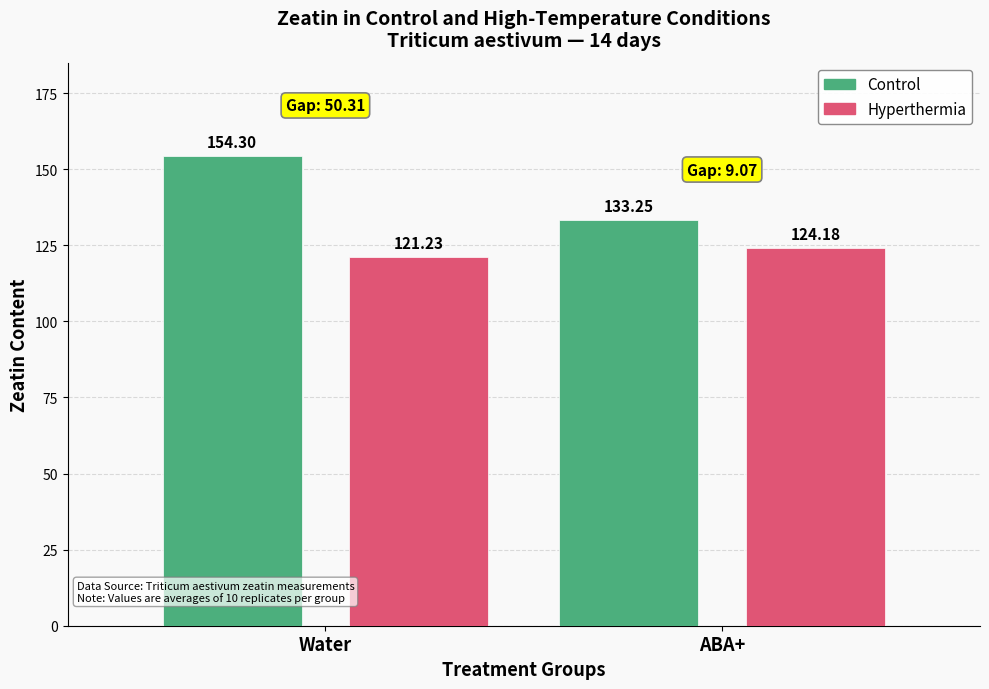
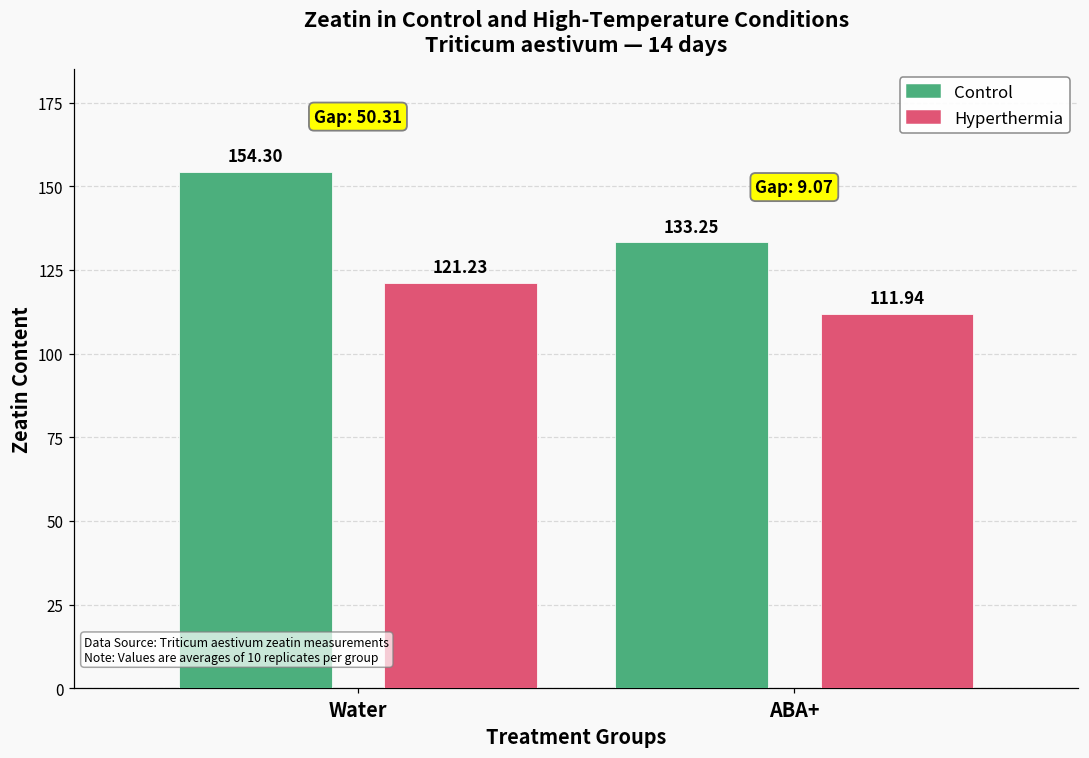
Hyperthermia, ABA+: 124.18 -> 111.94
